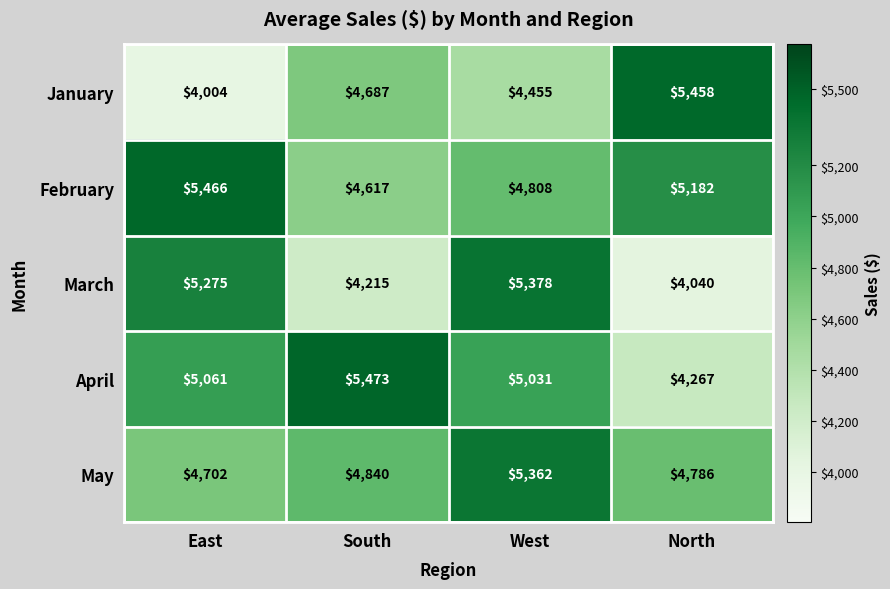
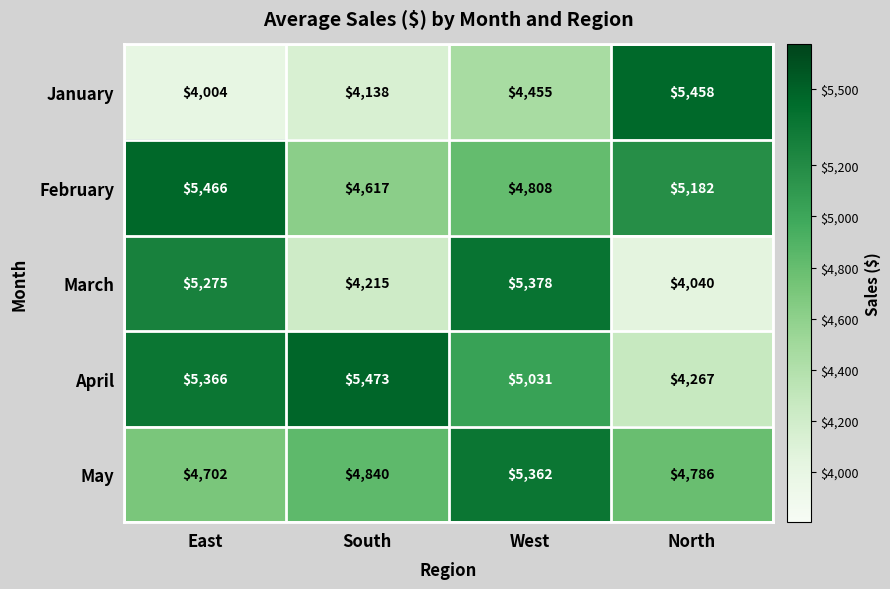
January, South: $4,687 -> $4,138
April, East: $5,061 -> $5,366
